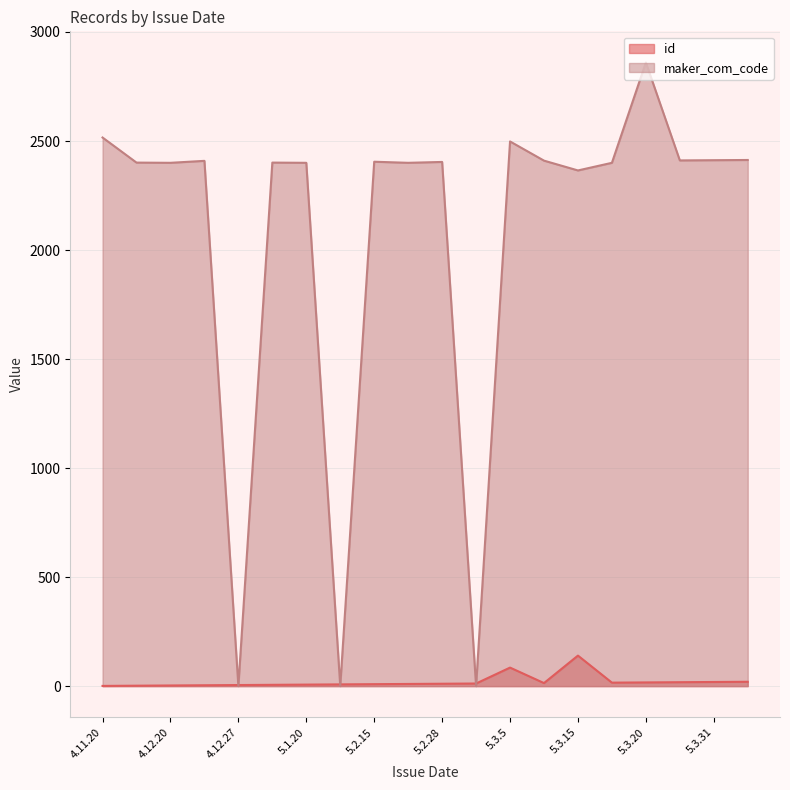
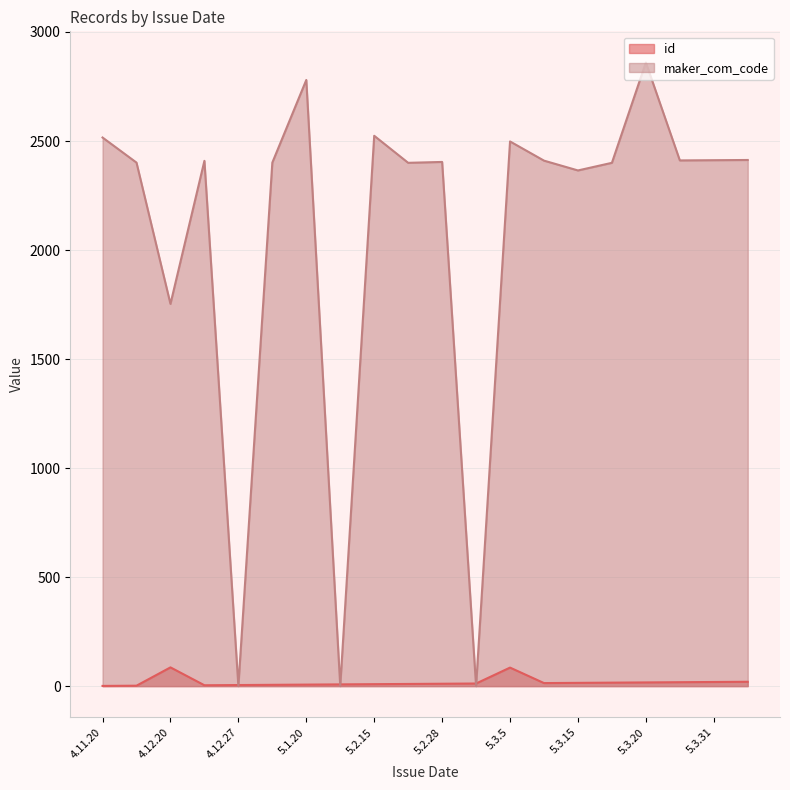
id, 4.12.20: 0 -> 90
maker_com_code, 4.12.20: 2400 -> 1750
maker_com_code, 5.1.20: 2400 -> 2780
maker_com_code, 5.2.15: 2410 -> 2520
id, 5.3.15: 140 -> 20
